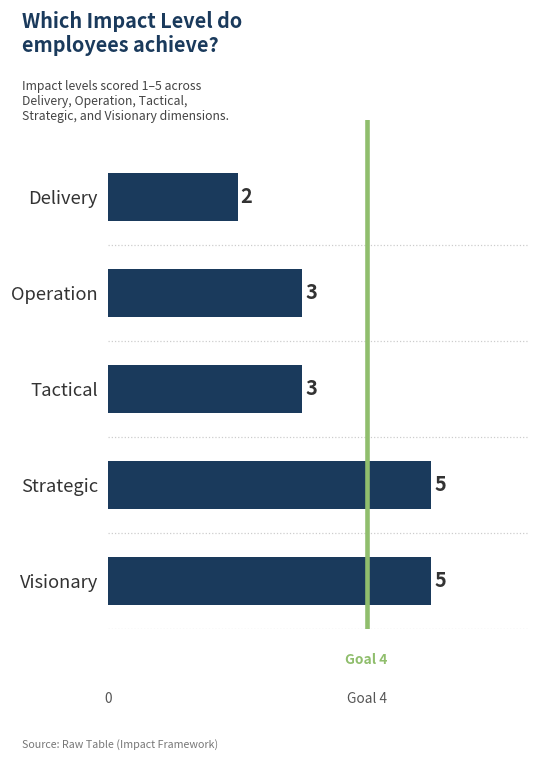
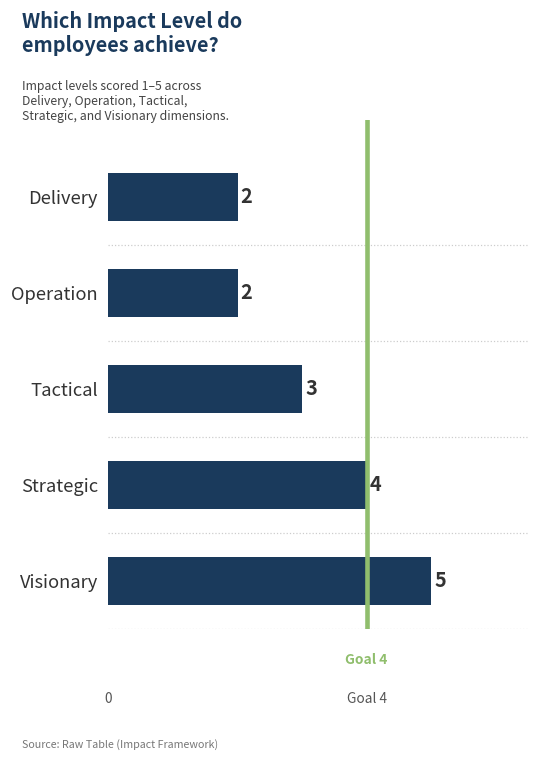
Operation: 3 -> 2
Strategic: 5 -> 4
